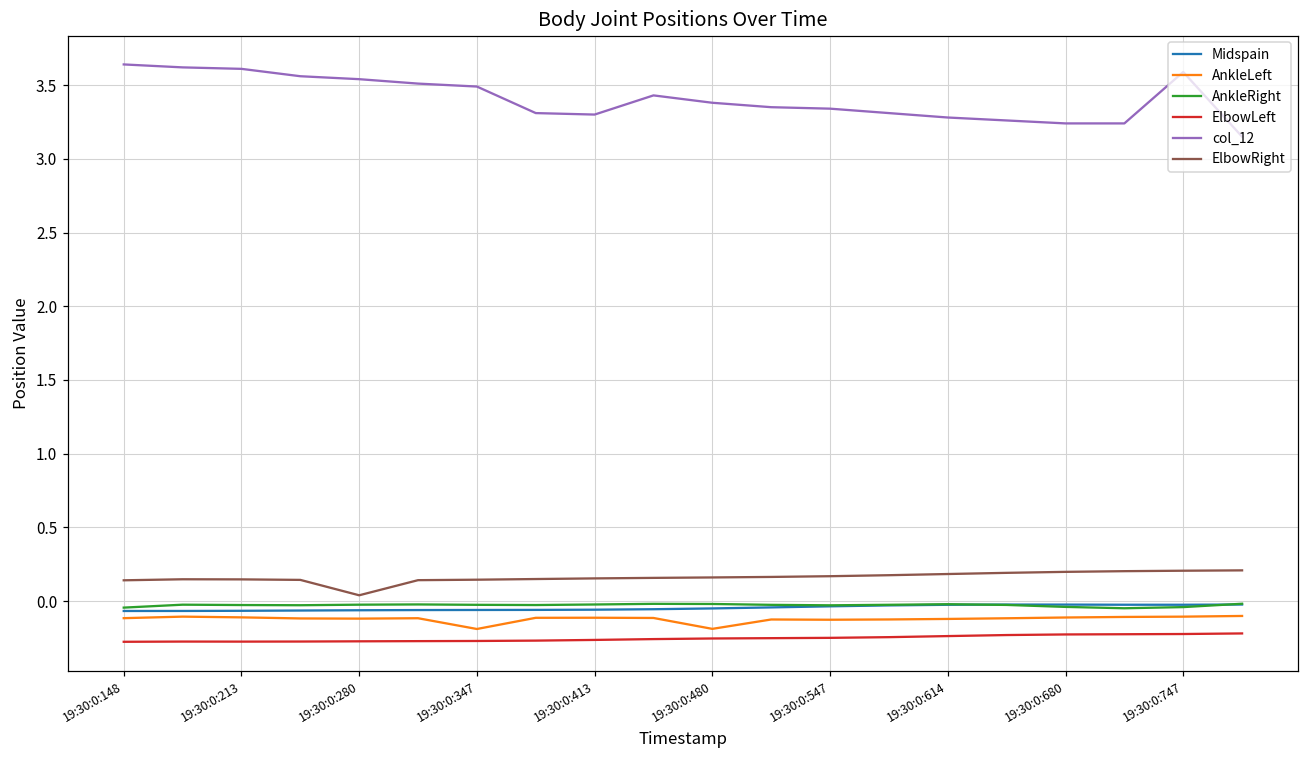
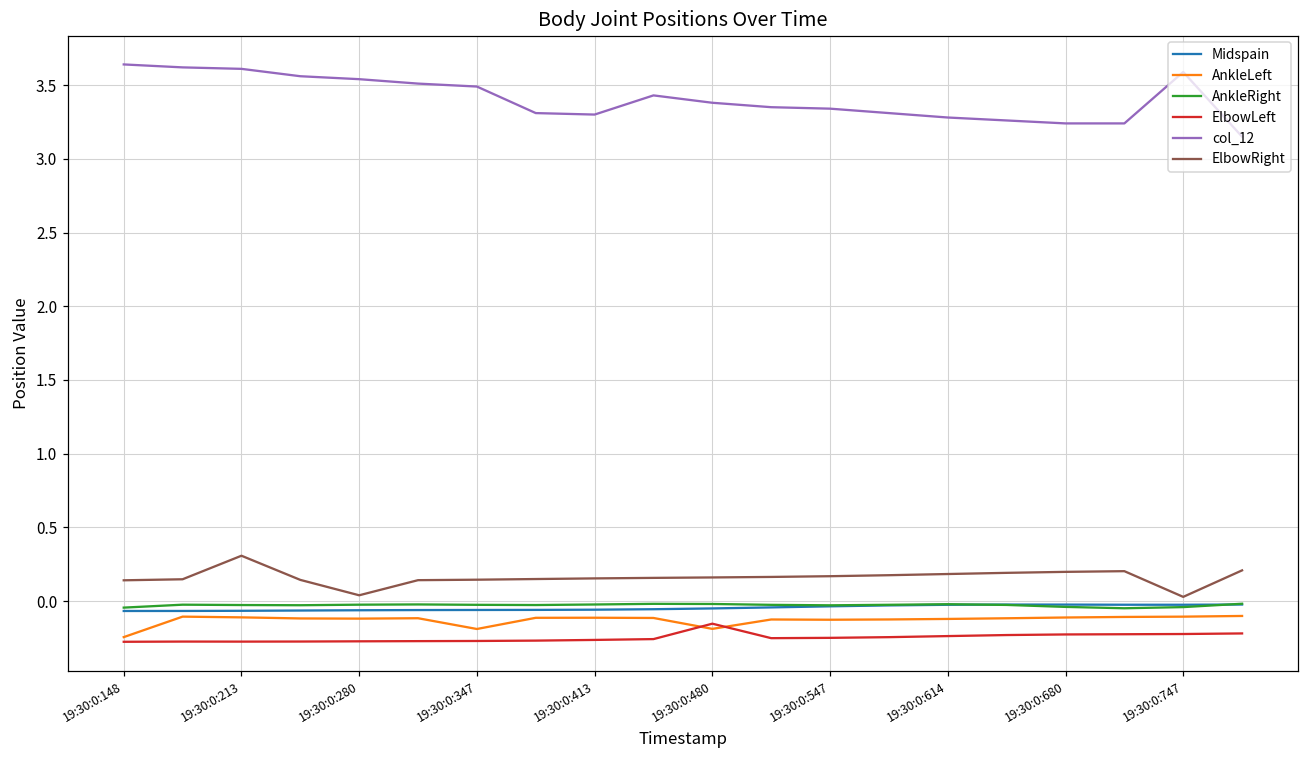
AnkleLeft, 19:30:0:148: -0.12 -> -0.24
ElbowRight, 19:30:0:213: 0.15 -> 0.31
ElbowLeft, 19:30:0:480: -0.25 -> -0.15
ElbowRight, 19:30:0:747: 0.21 -> 0.03
